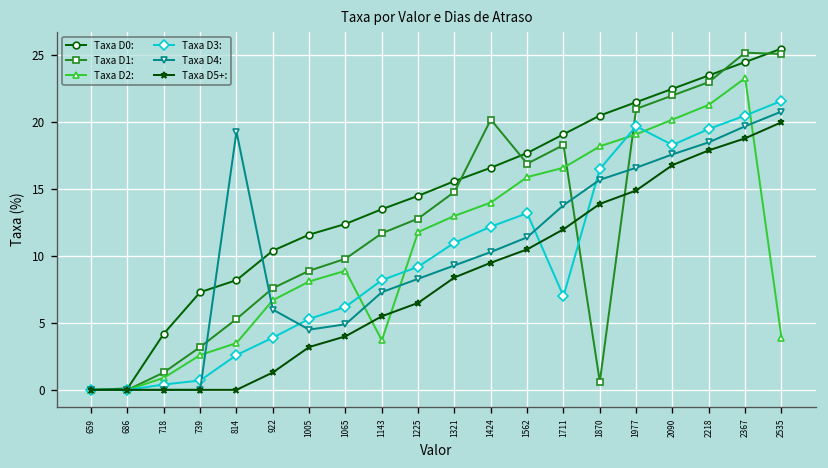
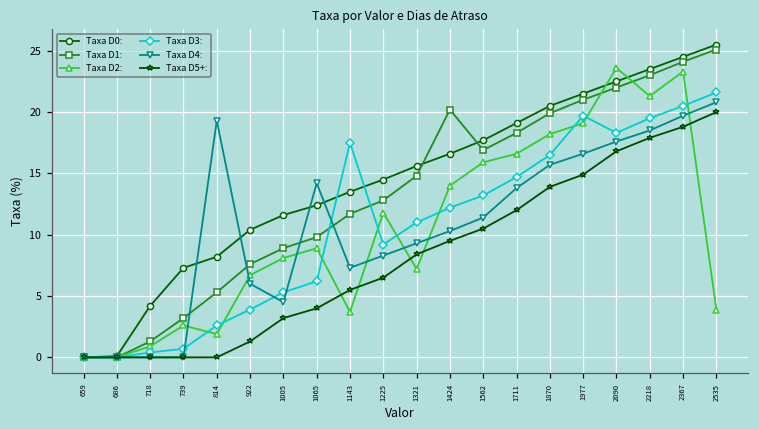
Taxa D2:, 814: 3.5 -> 1.9
Taxa D4:, 1065: 4.9 -> 14.2
Taxa D3:, 1143: 8.2 -> 17.5
Taxa D2:, 1321: 13.0 -> 7.2
Taxa D3:, 1711: 7.0 -> 14.7
Taxa D1:, 1870: 0.6 -> 19.9
Taxa D2:, 2090: 20.2 -> 23.6
Taxa D1:, 2367: 25.2 -> 24.1
